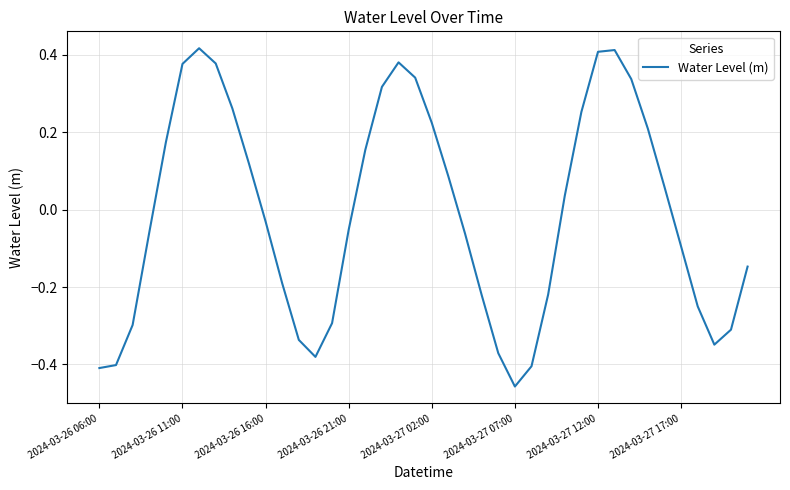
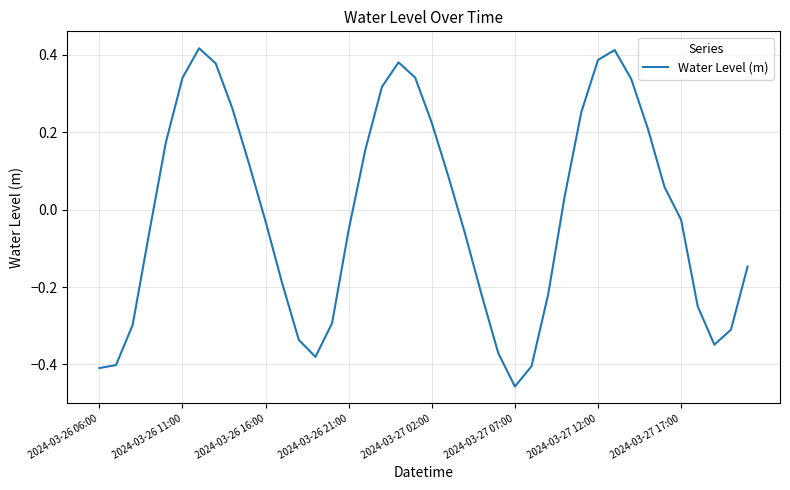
2024-03-26 11:00: 0.38 -> 0.34
2024-03-27 12:00: 0.41 -> 0.39
2024-03-27 17:00: -0.10 -> -0.03
